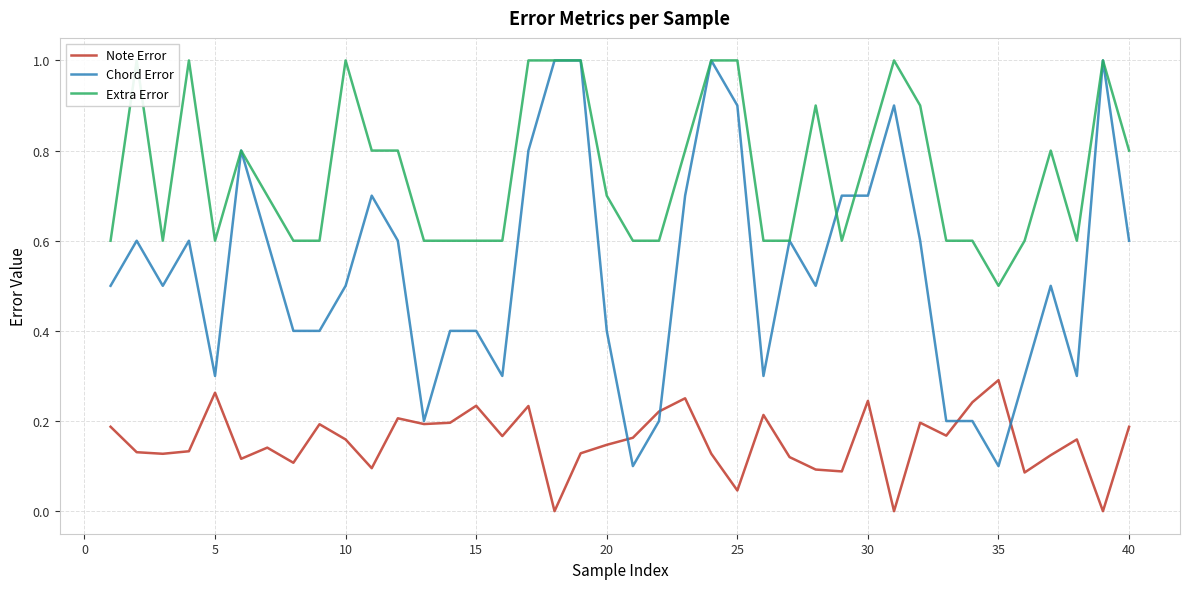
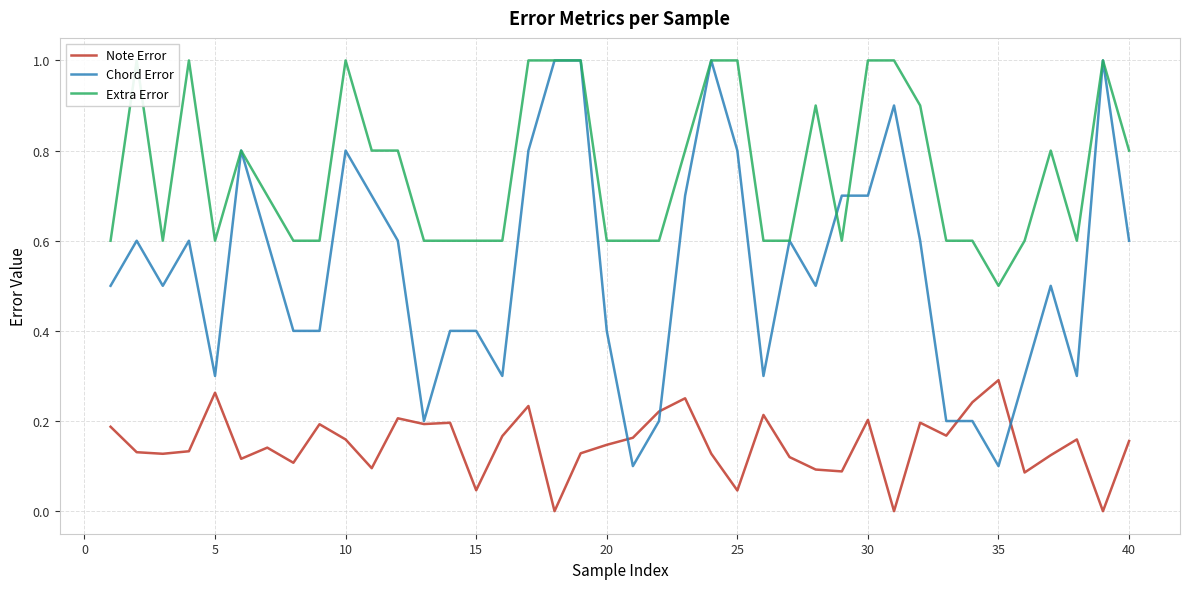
Chord Error, 10: 0.5 -> 0.8
Note Error, 15: 0.23 -> 0.05
Extra Error, 20: 0.7 -> 0.6
Chord Error, 25: 0.9 -> 0.8
Note Error, 30: 0.24 -> 0.20
Extra Error, 30: 0.8 -> 1.0
Note Error, 40: 0.19 -> 0.16
